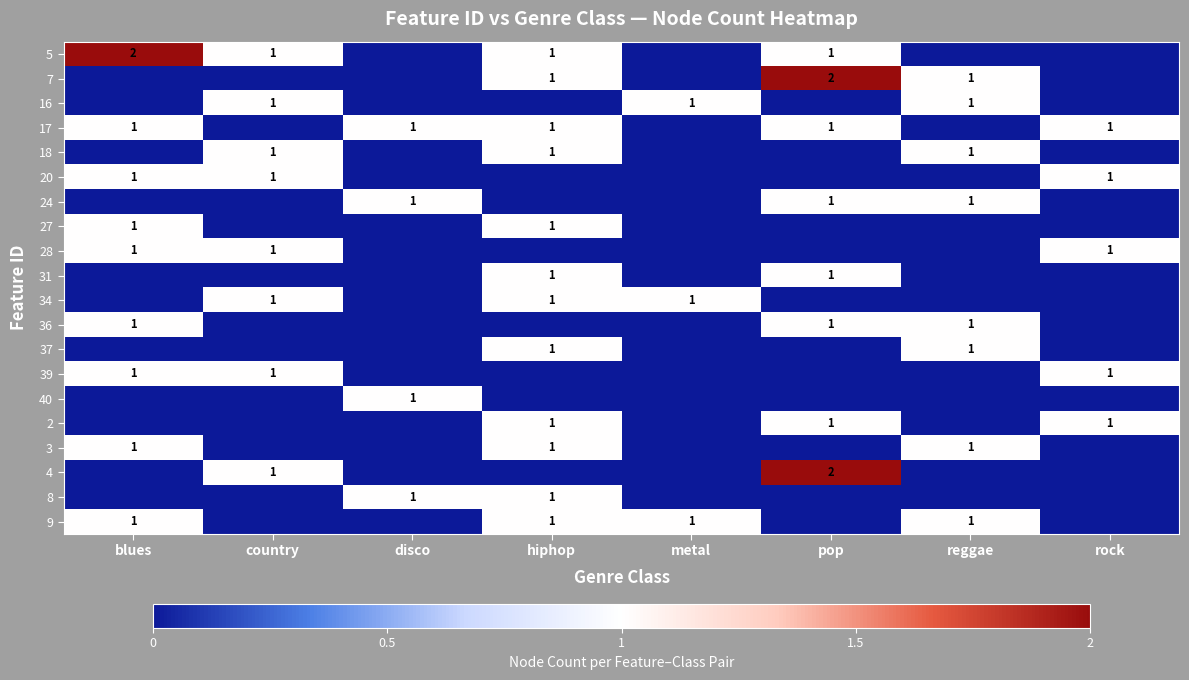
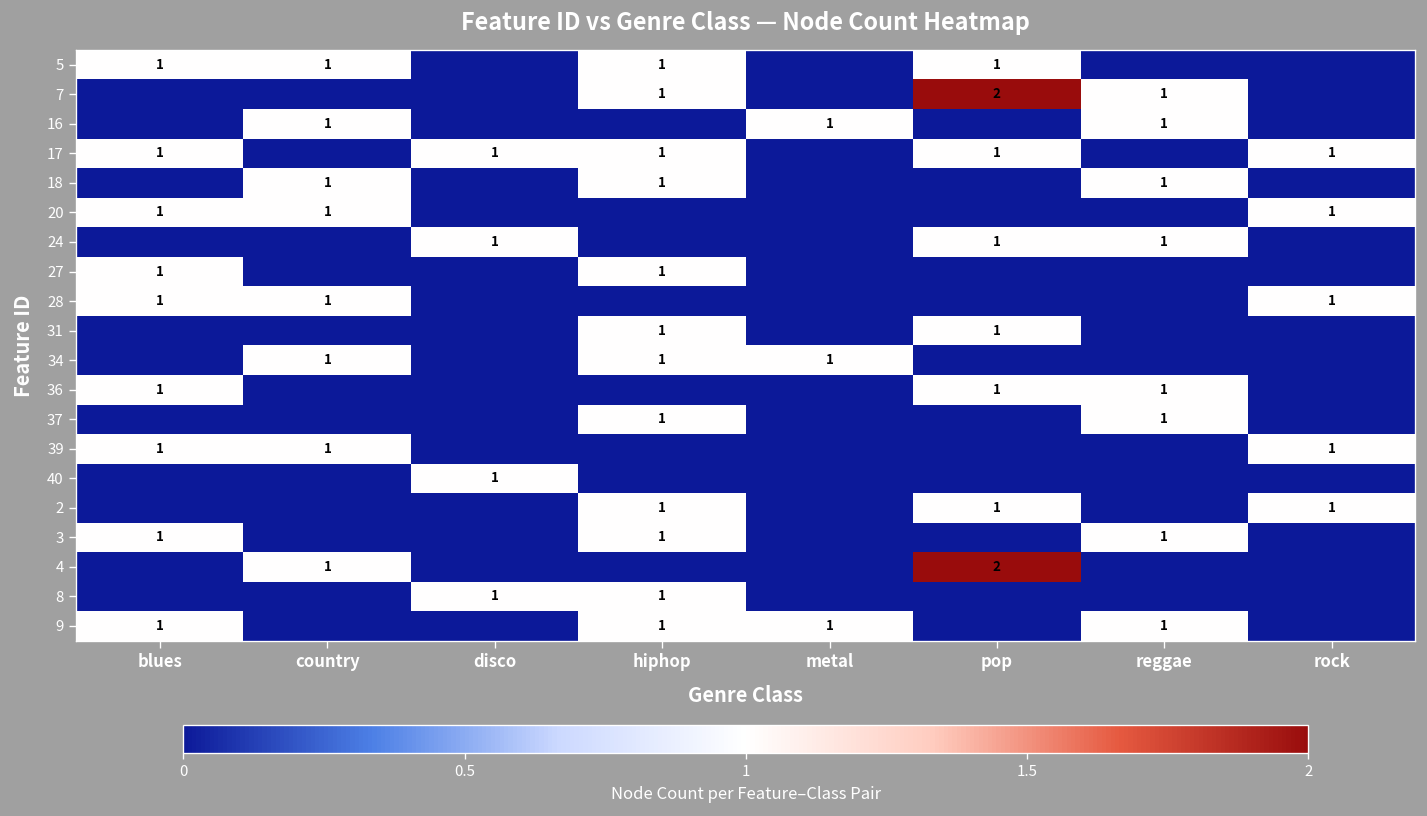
5, blues: 2 -> 1
